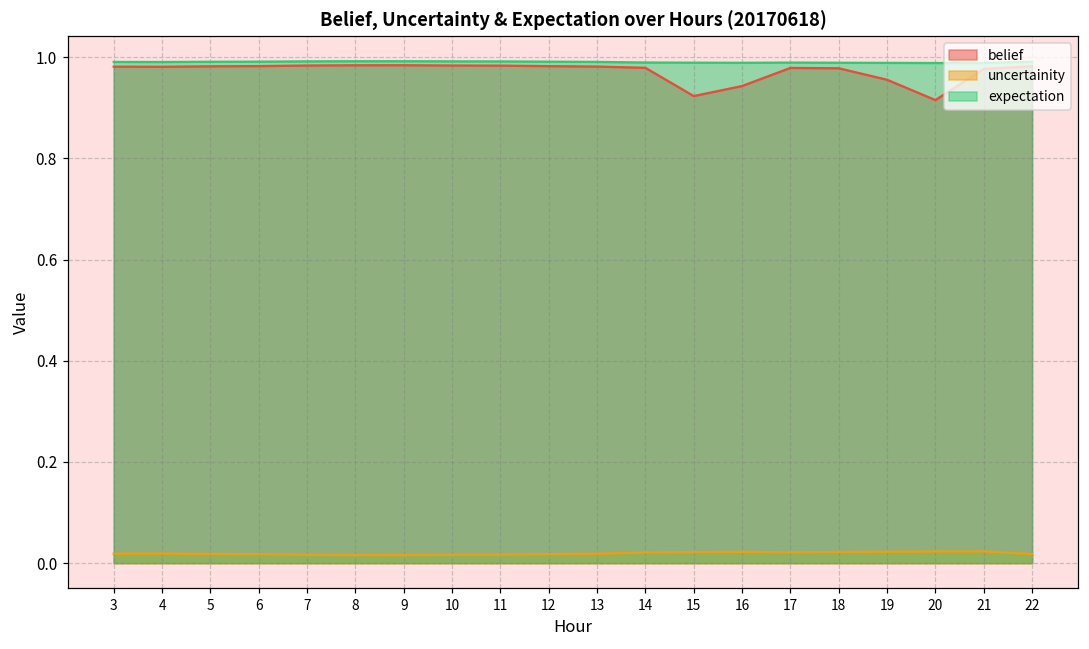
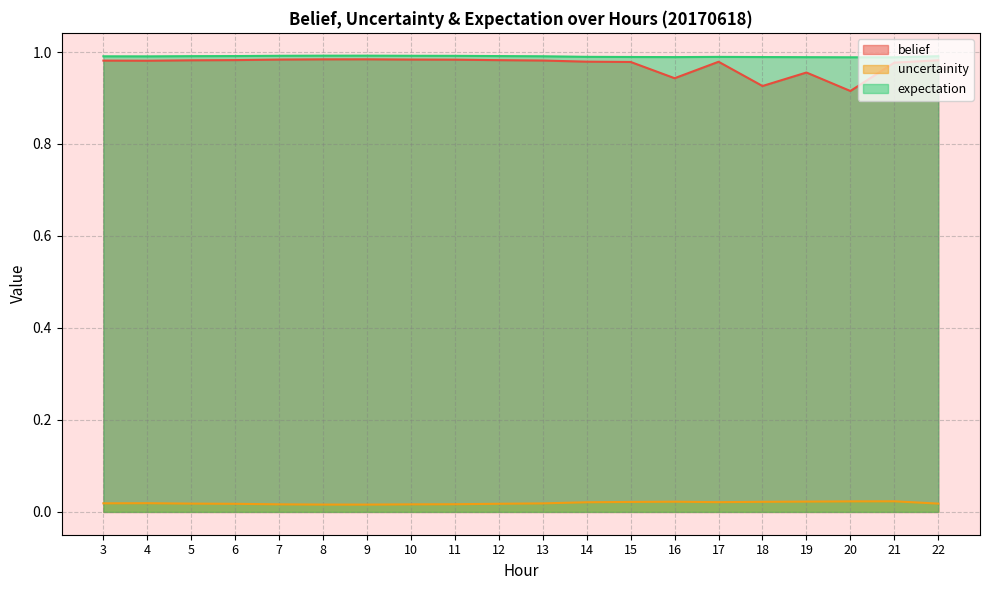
belief, 15: 0.92 -> 0.98
belief, 18: 0.98 -> 0.93
